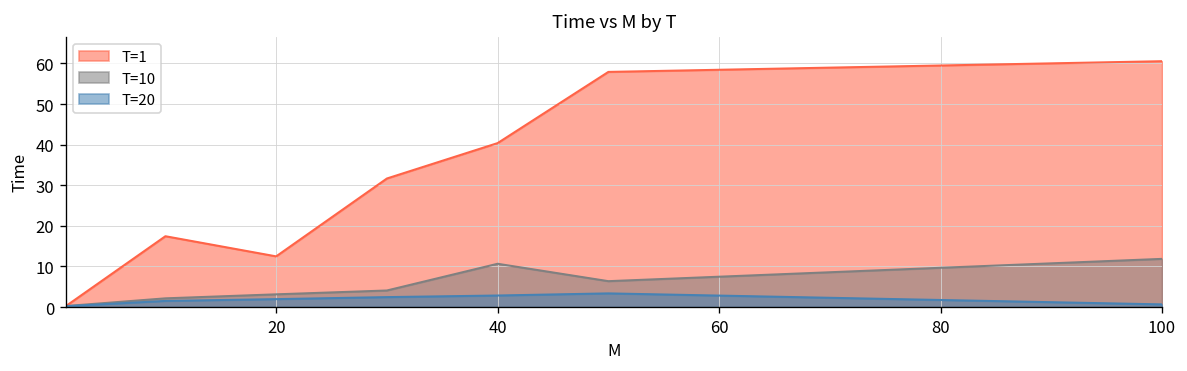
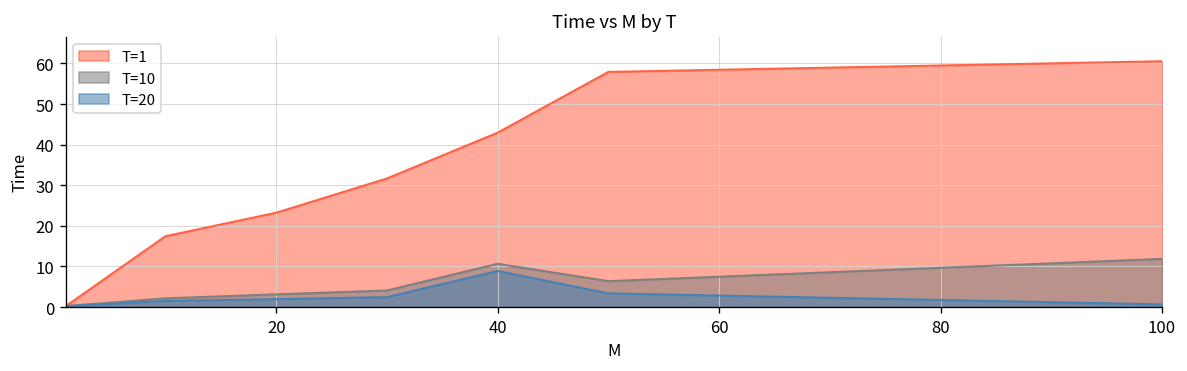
T=1, 20: 12 -> 23
T=1, 40: 40 -> 43
T=20, 40: 3 -> 9
